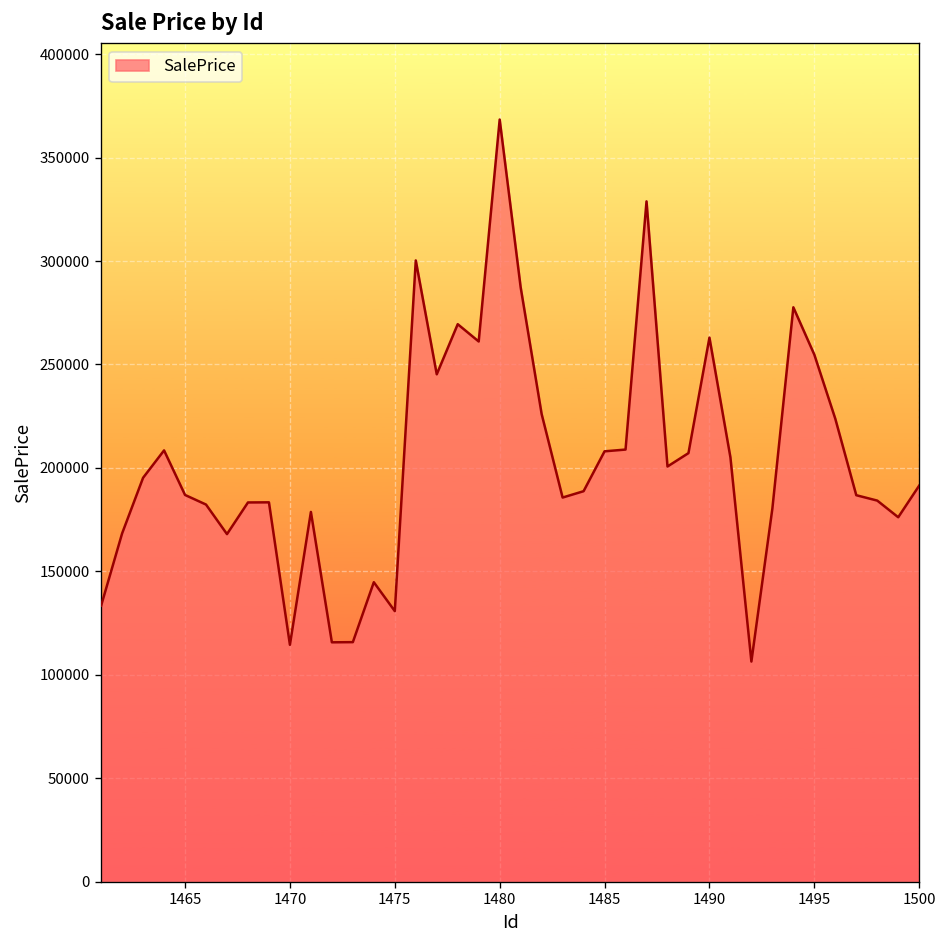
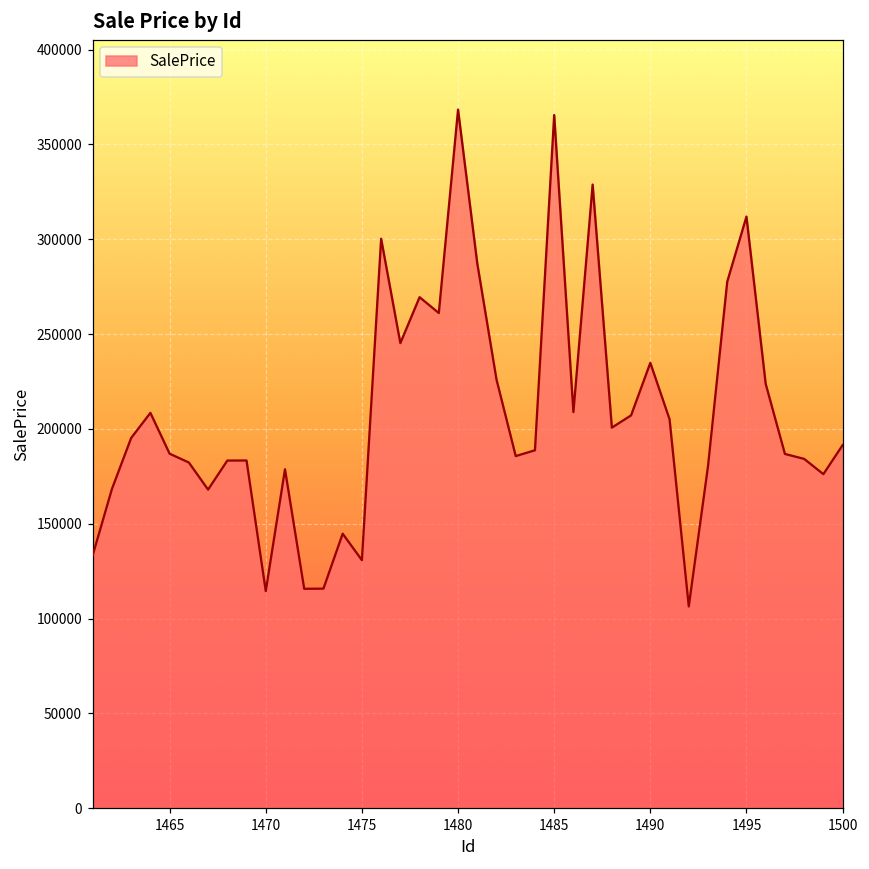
1485: 208000 -> 365000
1490: 263000 -> 235000
1495: 255000 -> 312000
